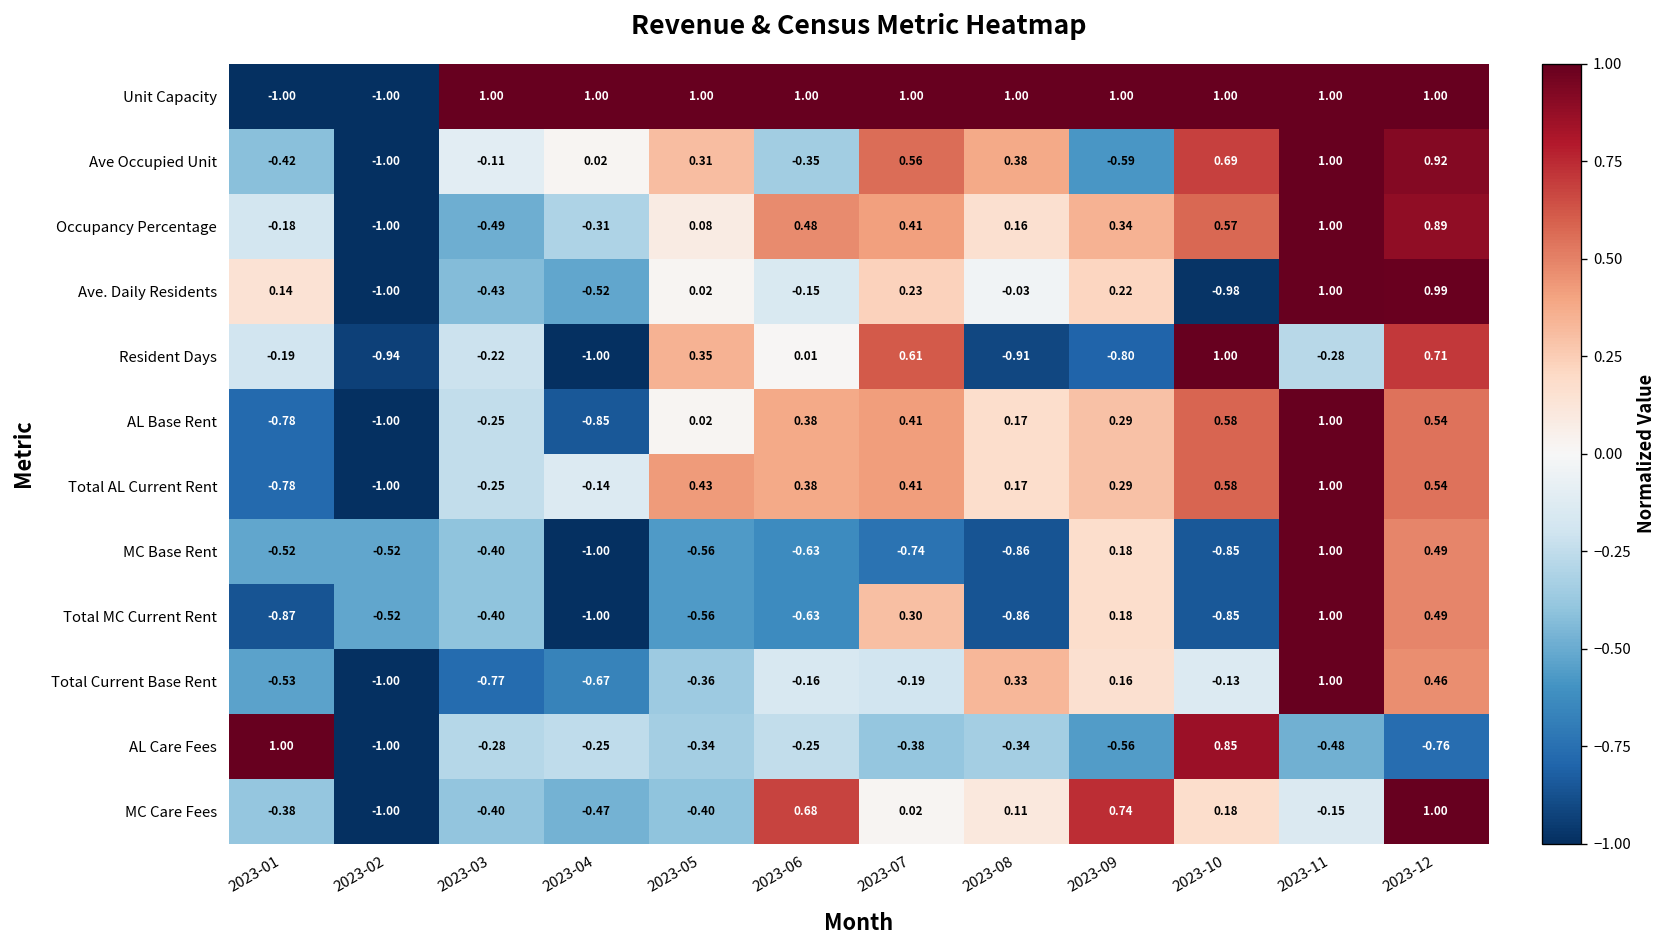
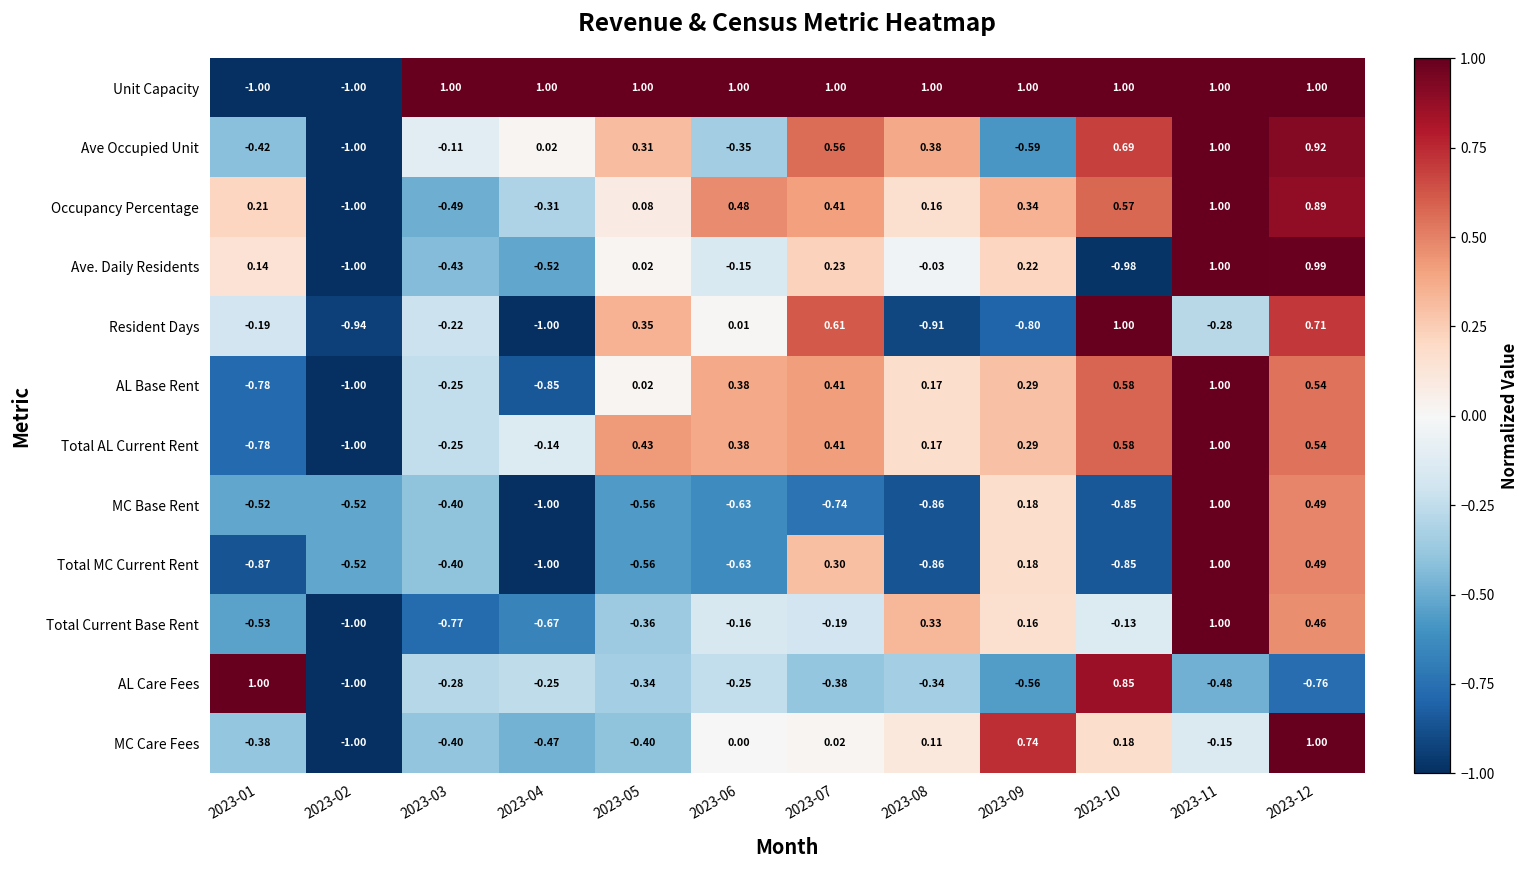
Occupancy Percentage, 2023-01: -0.18 -> 0.21
MC Care Fees, 2023-06: 0.68 -> 0.00
